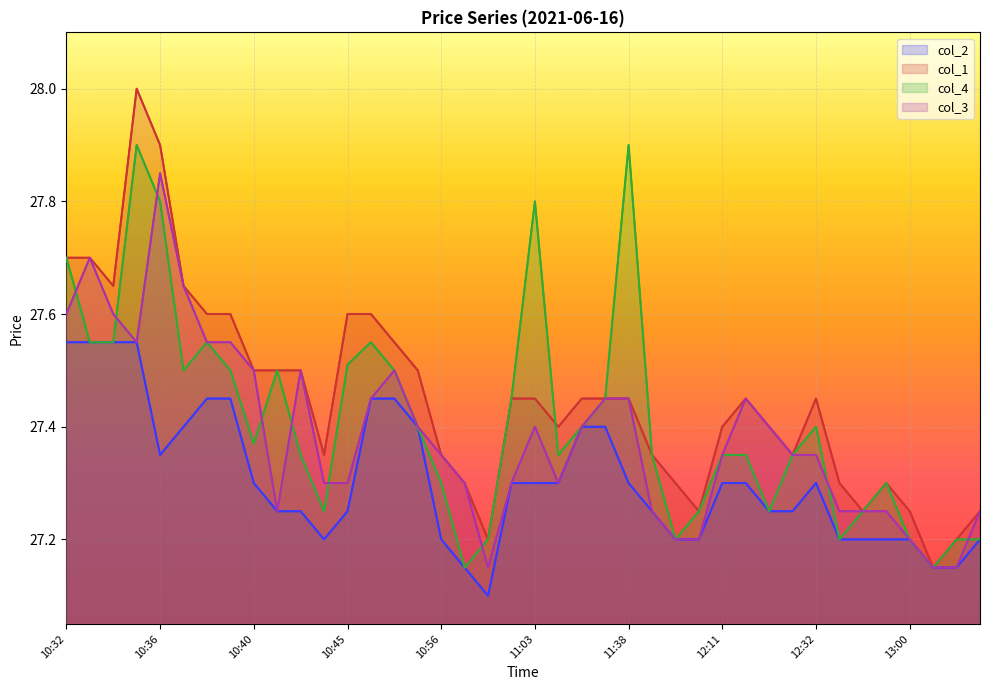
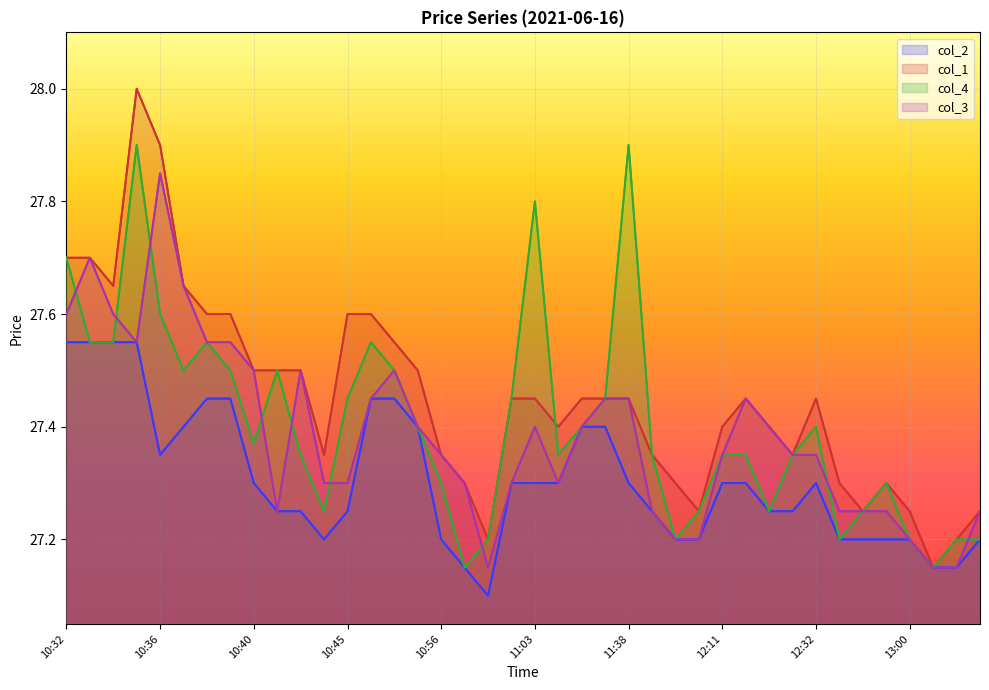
col_4, 10:36: 27.8 -> 27.6
col_4, 10:45: 27.51 -> 27.45
